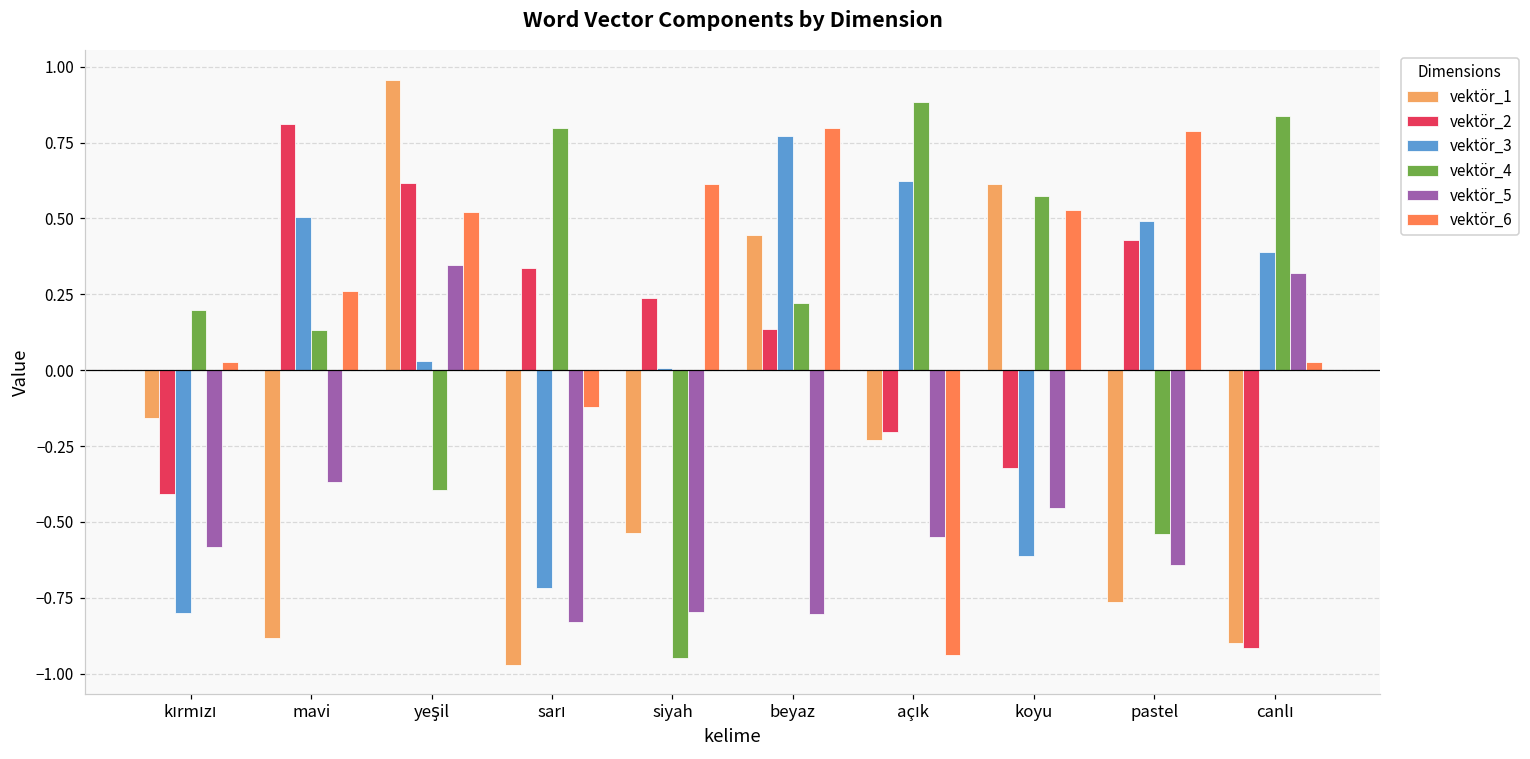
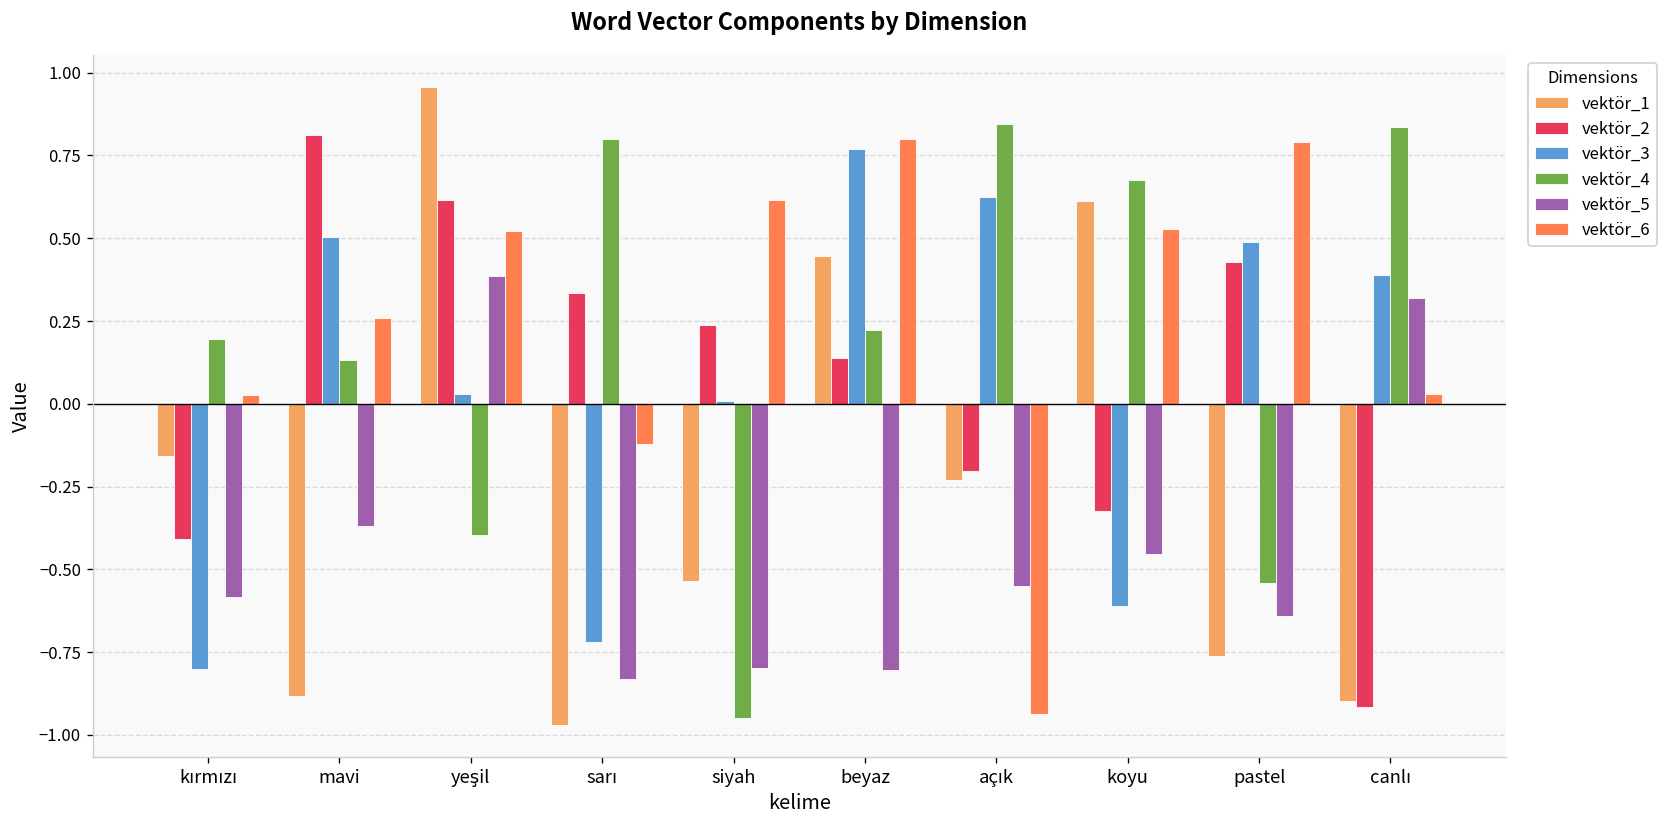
vektör_5, yeşil: 0.35 -> 0.39
vektör_4, açık: 0.88 -> 0.85
vektör_4, koyu: 0.57 -> 0.68
